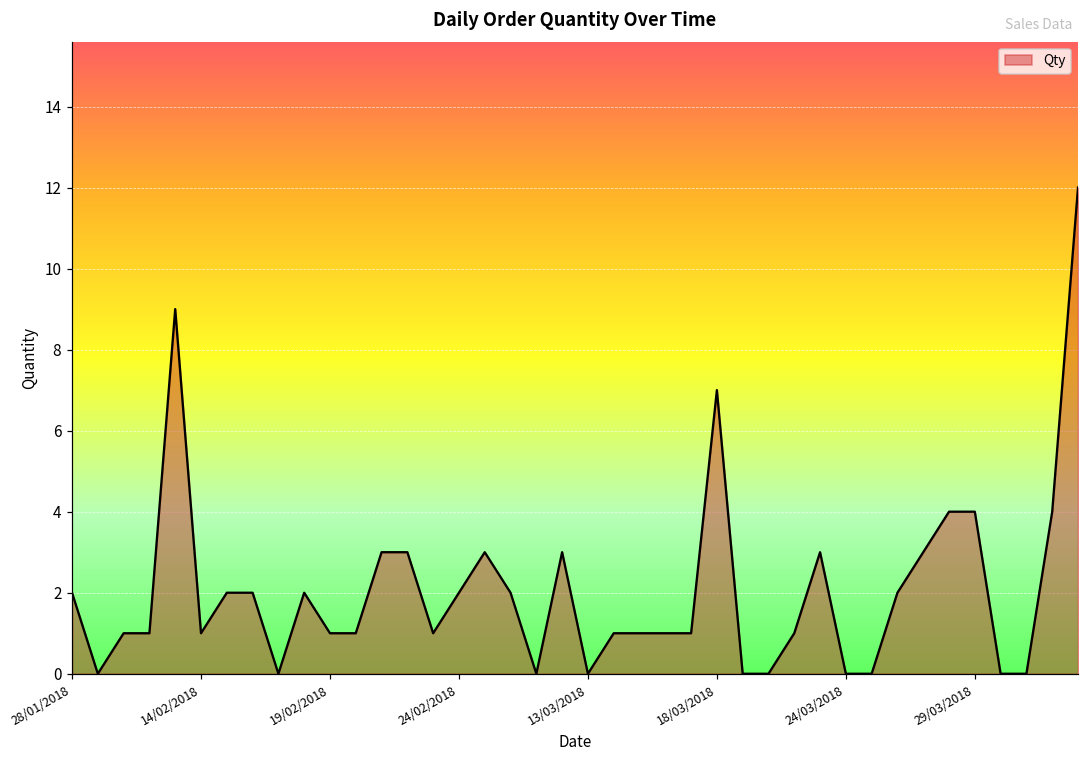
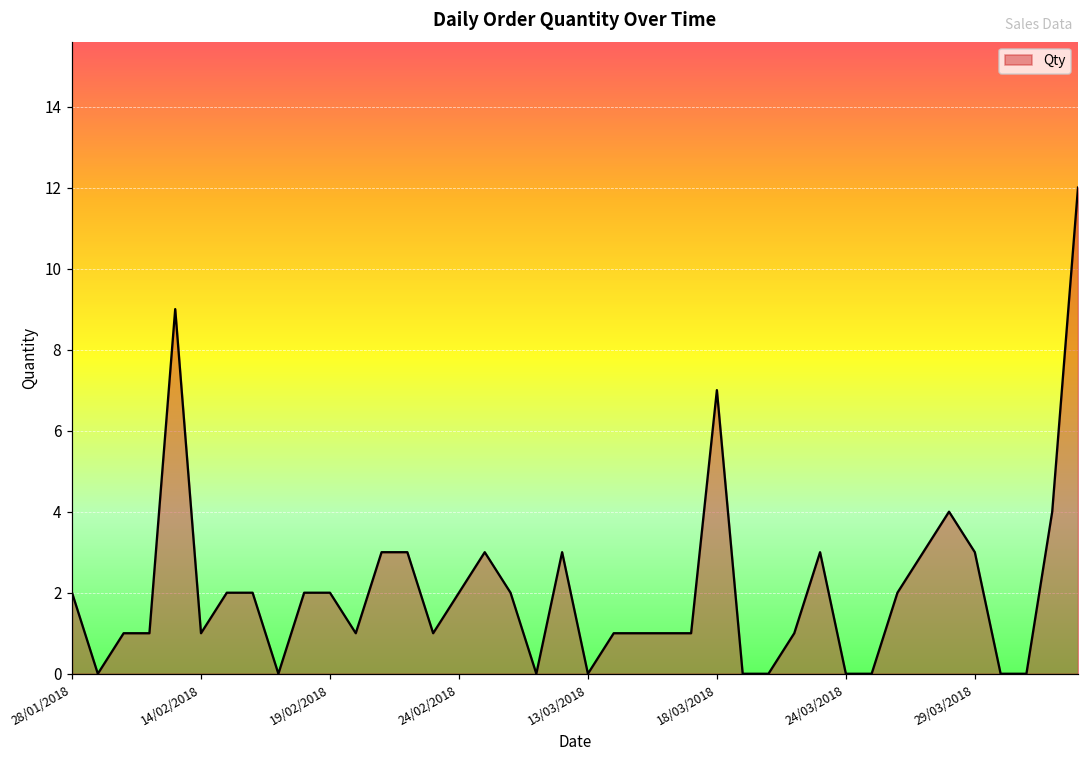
19/02/2018: 1 -> 2
29/03/2018: 4 -> 3
